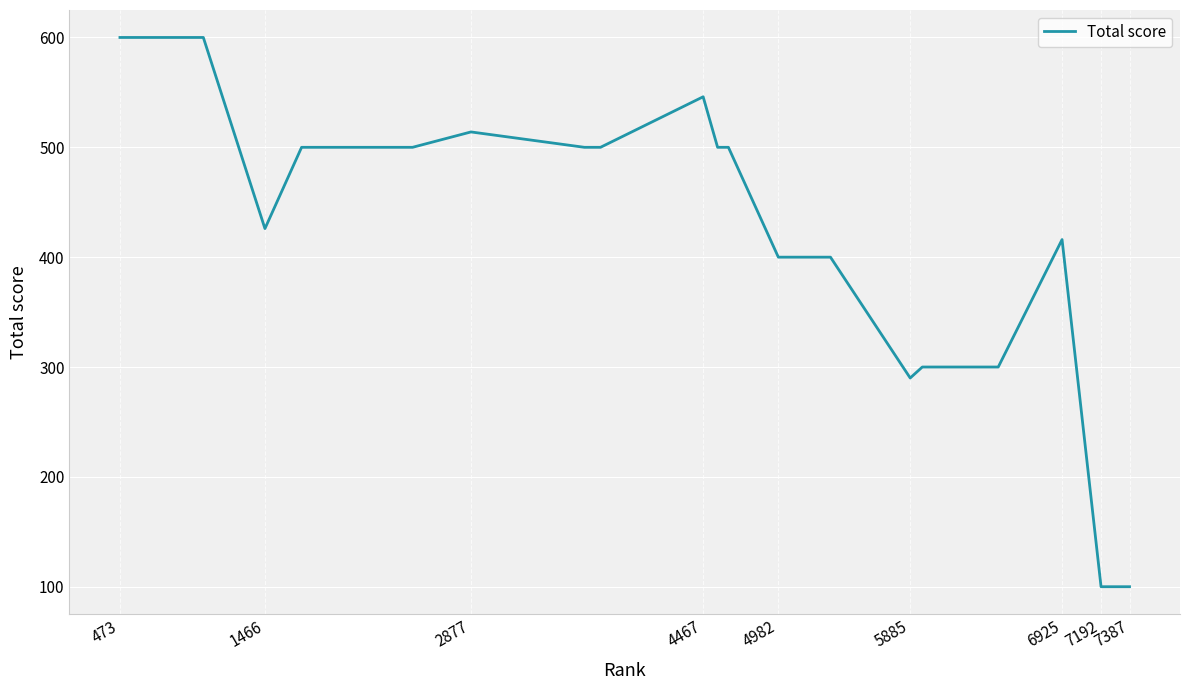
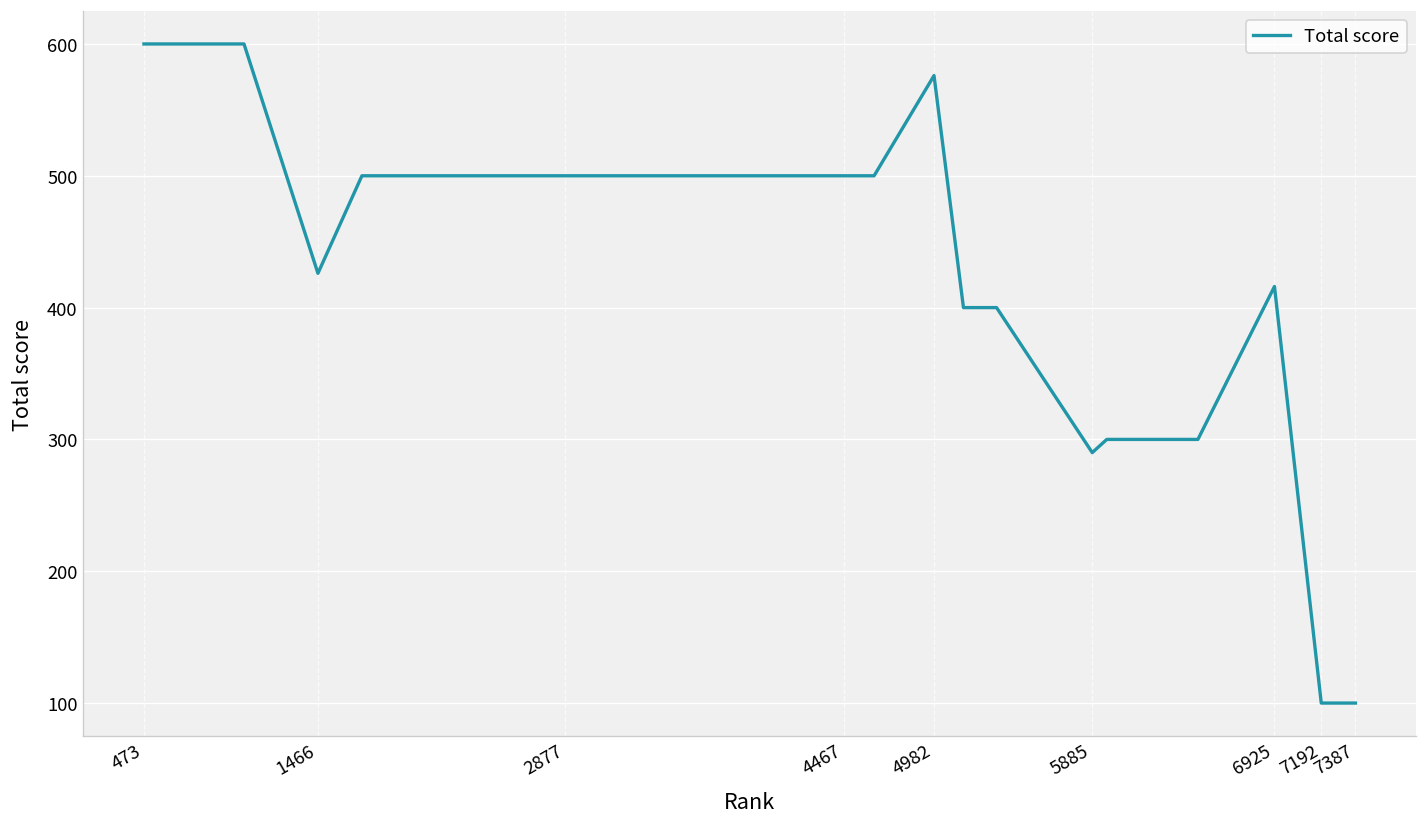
2877: 514 -> 500
4467: 546 -> 500
4982: 400 -> 576
